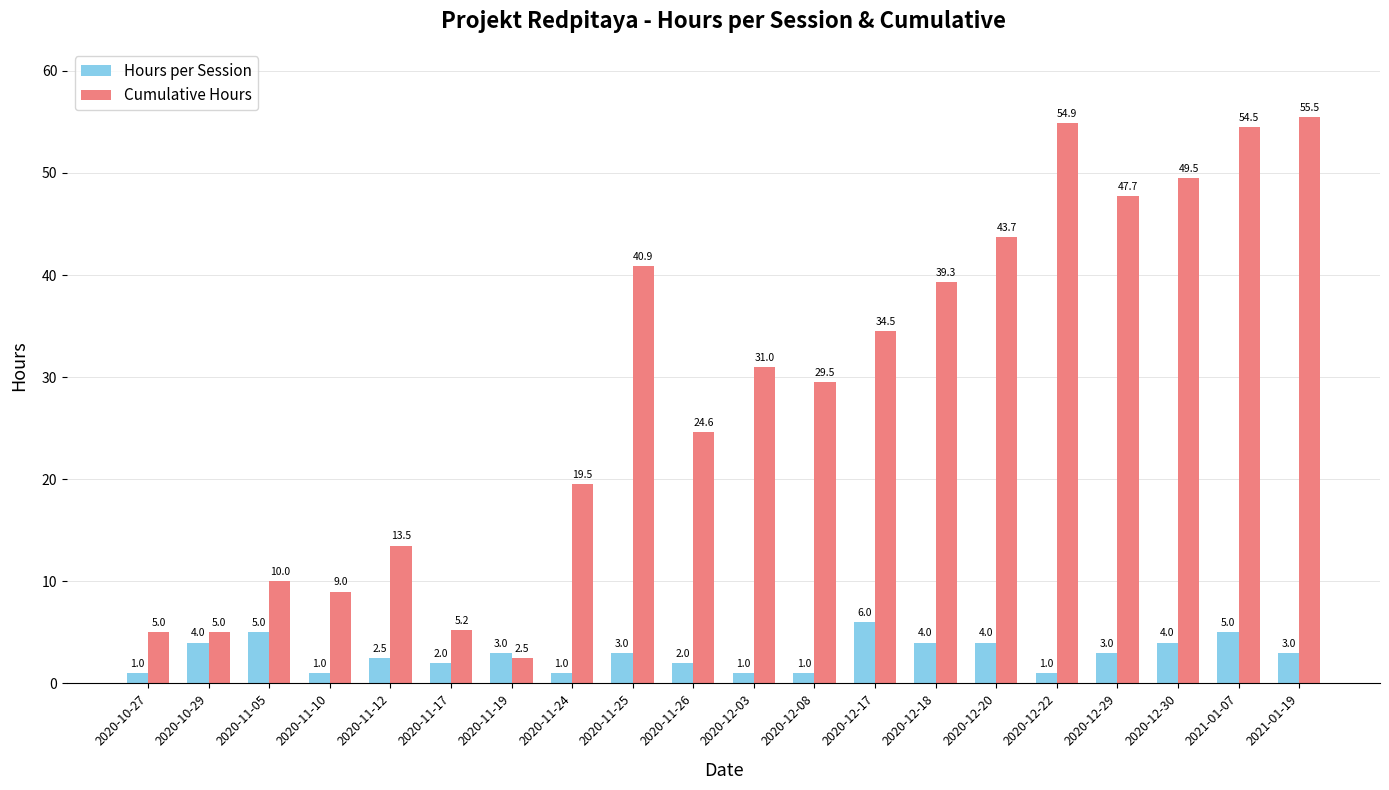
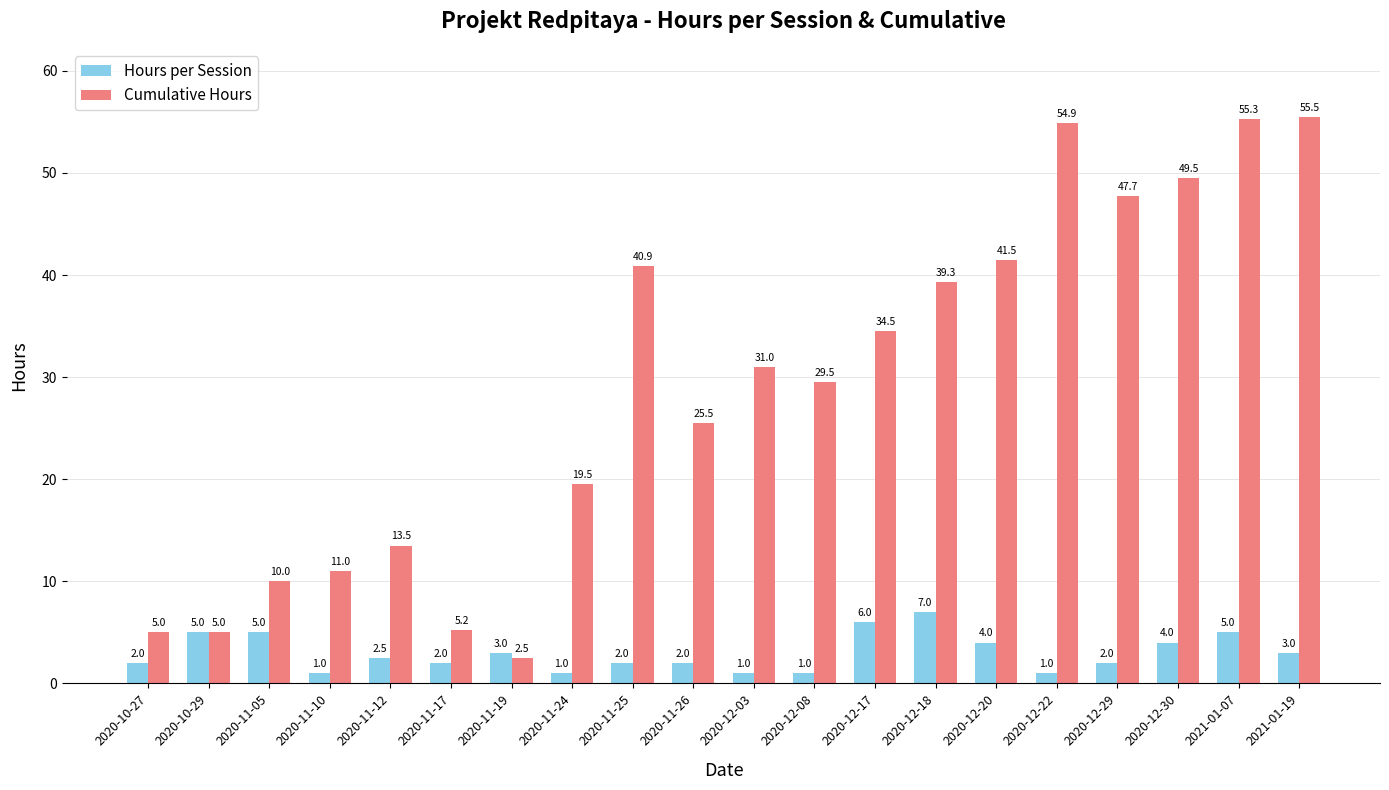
Hours per Session, 2020-10-27: 1.0 -> 2.0
Hours per Session, 2020-10-29: 4.0 -> 5.0
Cumulative Hours, 2020-11-10: 9.0 -> 11.0
Hours per Session, 2020-11-25: 3.0 -> 2.0
Cumulative Hours, 2020-11-26: 24.6 -> 25.5
Hours per Session, 2020-12-18: 4.0 -> 7.0
Cumulative Hours, 2020-12-20: 43.7 -> 41.5
Hours per Session, 2020-12-29: 3.0 -> 2.0
Cumulative Hours, 2021-01-07: 54.5 -> 55.3
